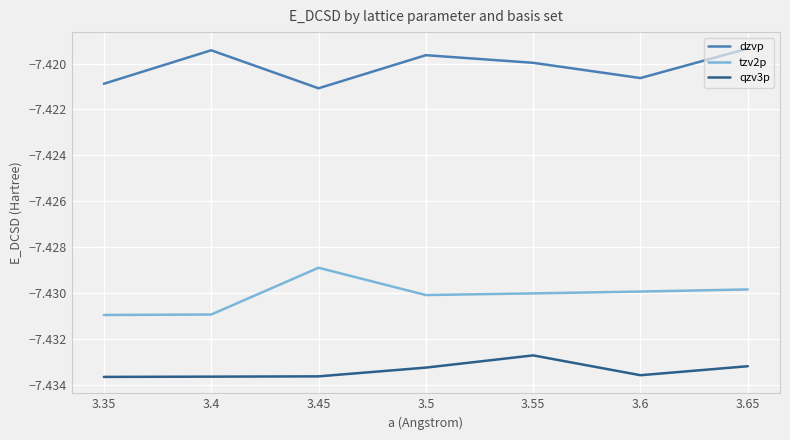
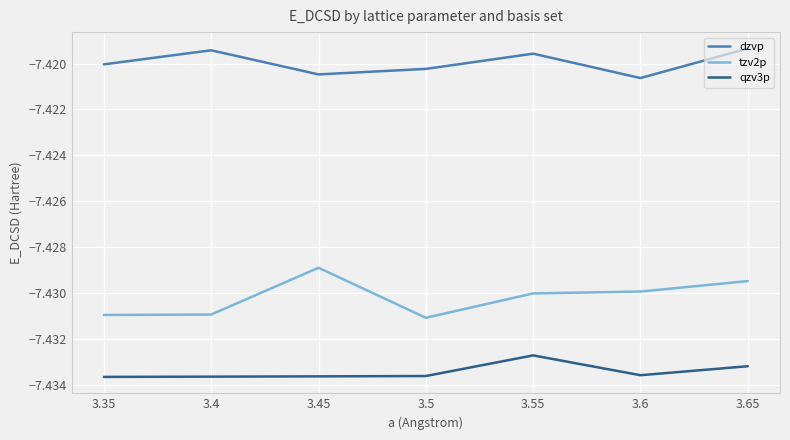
dzvp, 3.35: -7.4209 -> -7.4200
dzvp, 3.45: -7.4211 -> -7.4205
dzvp, 3.5: -7.4196 -> -7.4202
tzv2p, 3.5: -7.4301 -> -7.4311
qzv3p, 3.5: -7.4332 -> -7.4336
dzvp, 3.55: -7.4200 -> -7.4196
tzv2p, 3.65: -7.4298 -> -7.4295
